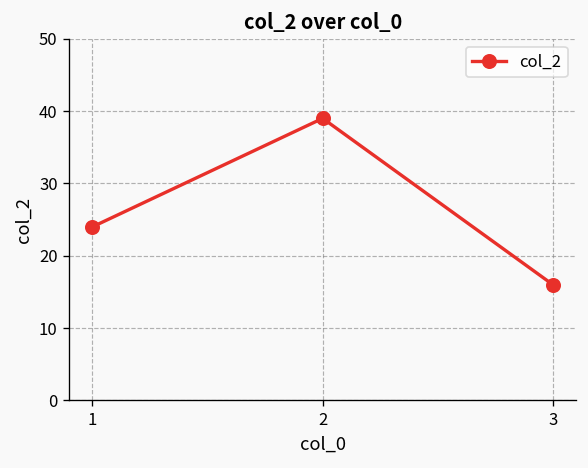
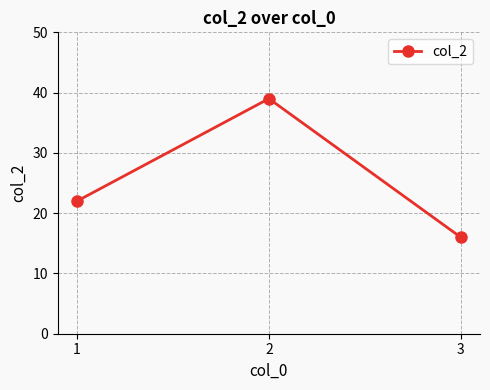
1: 24 -> 22
